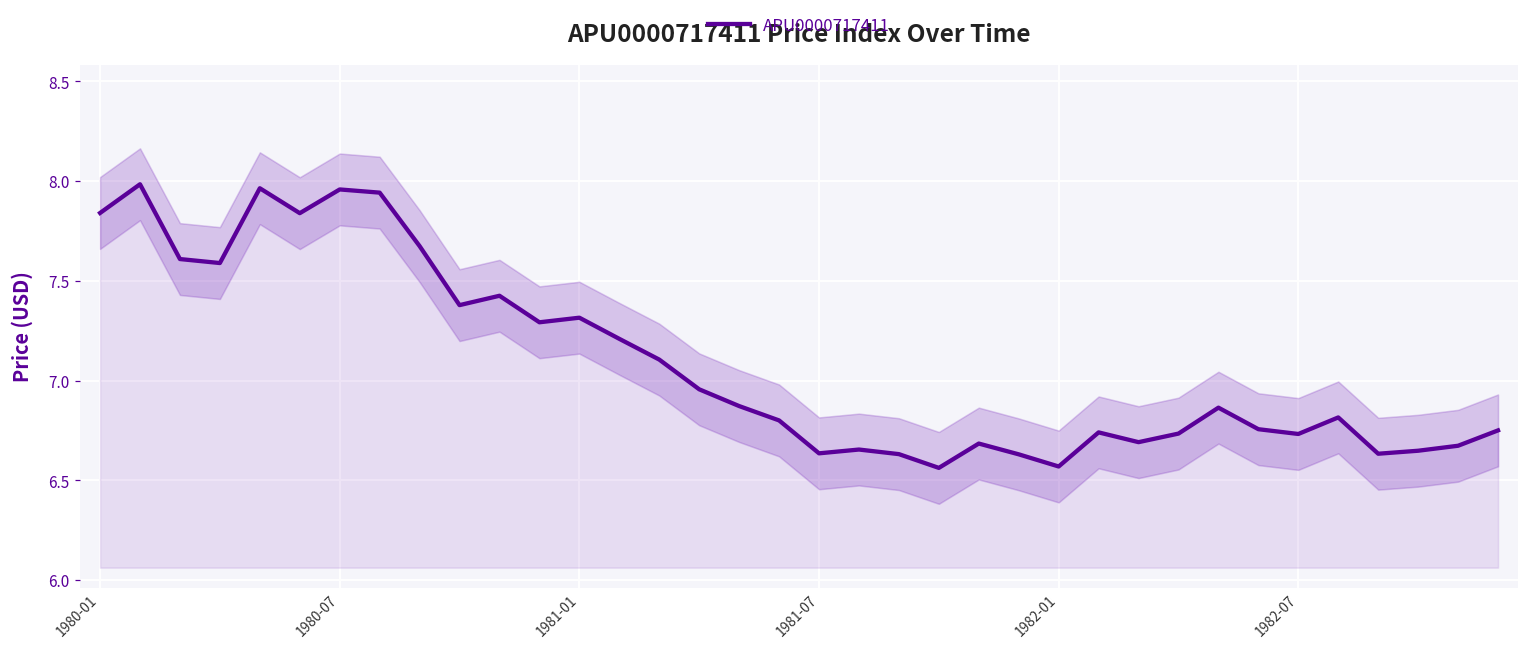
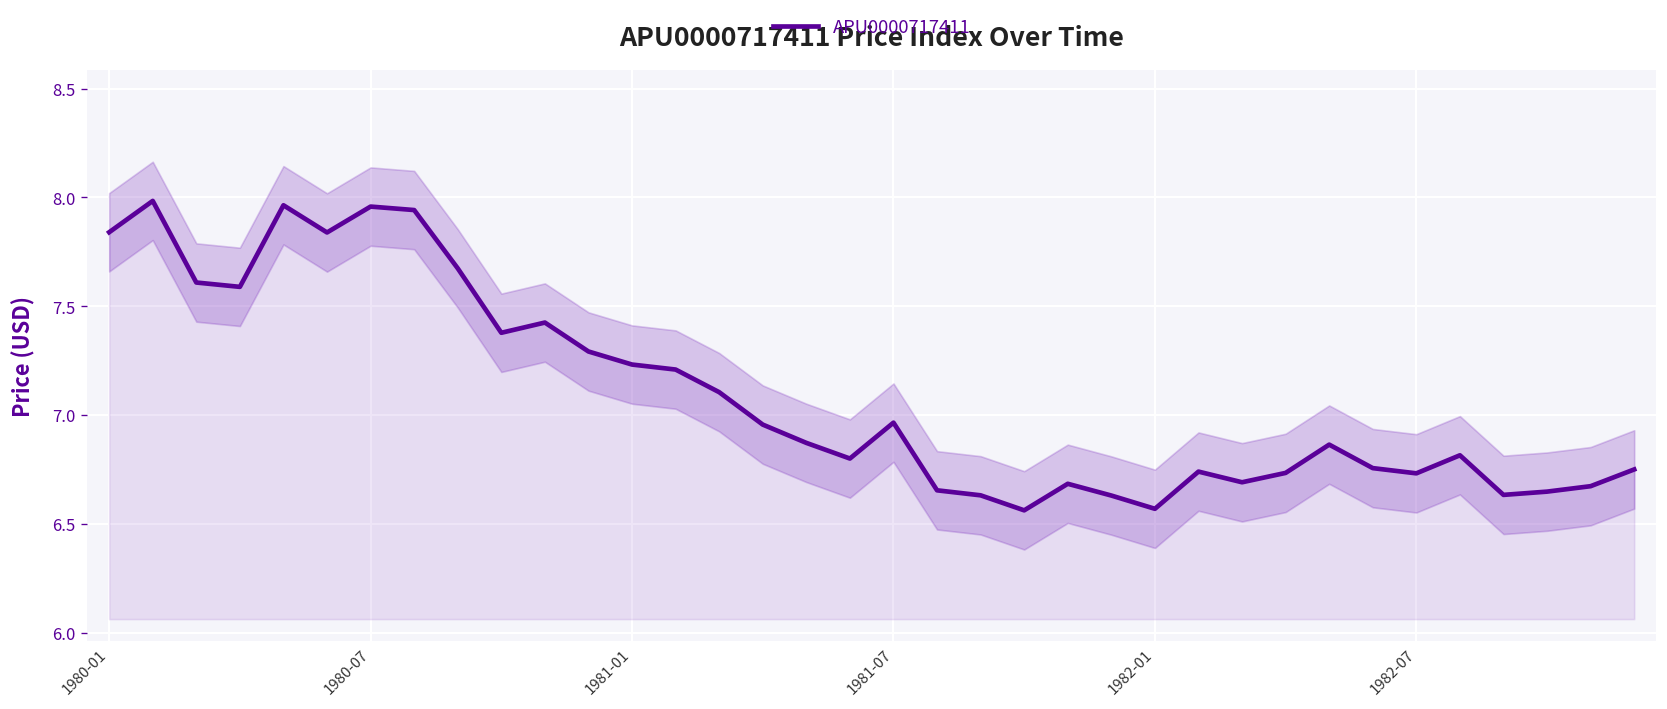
APU0000717411, 1981-01: 7.32 -> 7.23
APU0000717411, 1981-07: 6.64 -> 6.97
